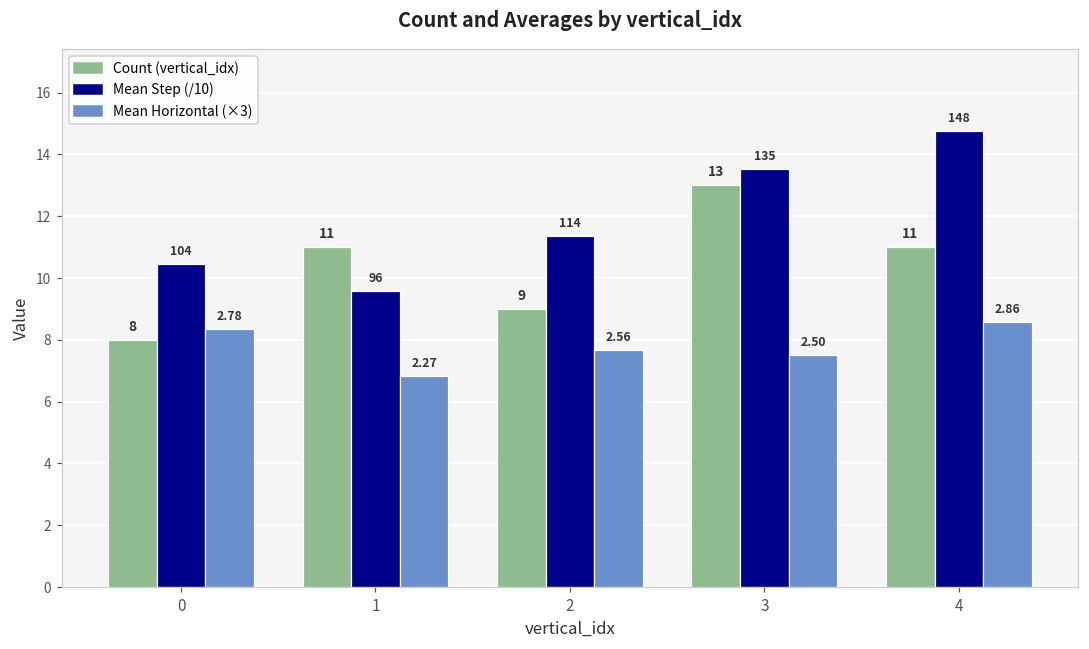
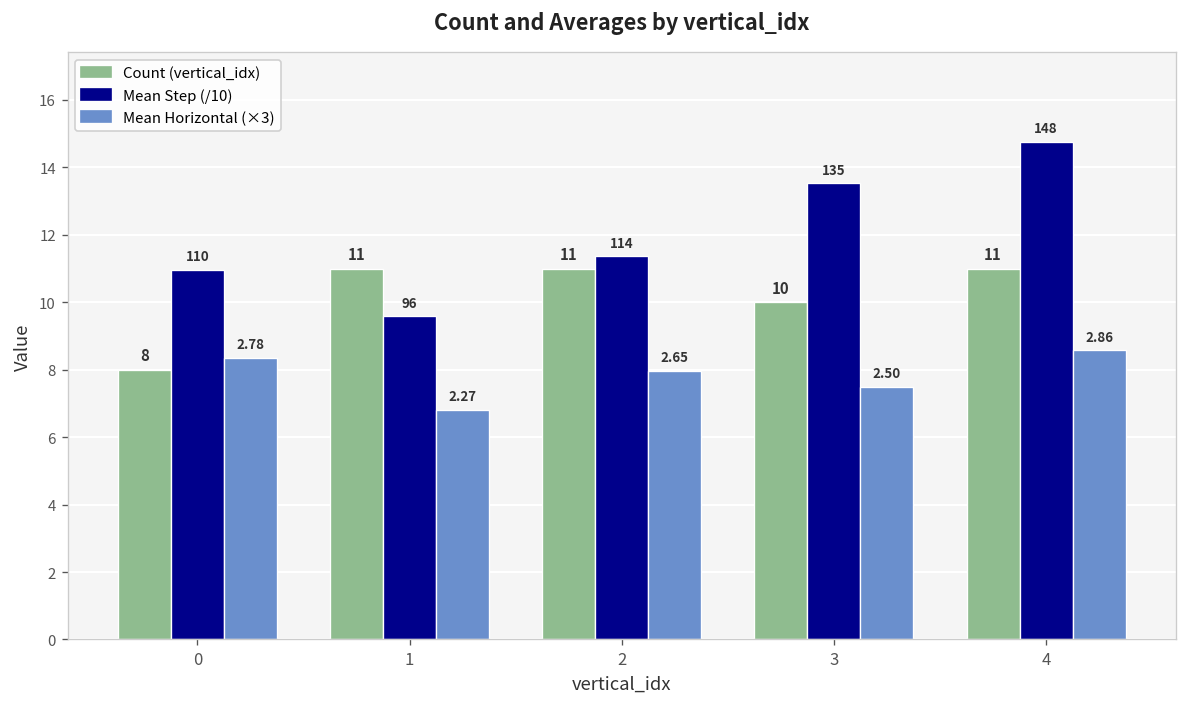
Mean Step (/10), 0: 104 -> 110
Count (vertical_idx), 2: 9 -> 11
Mean Horizontal (×3), 2: 2.56 -> 2.65
Count (vertical_idx), 3: 13 -> 10
